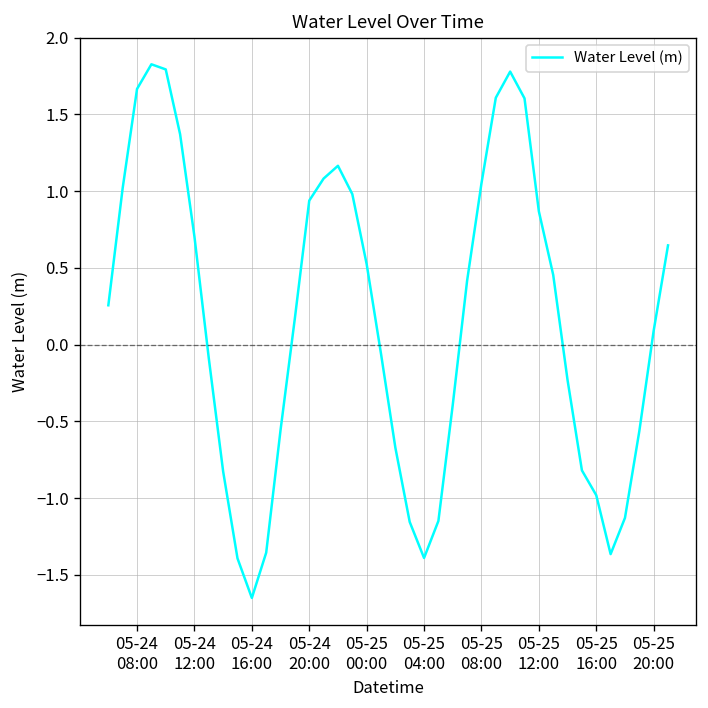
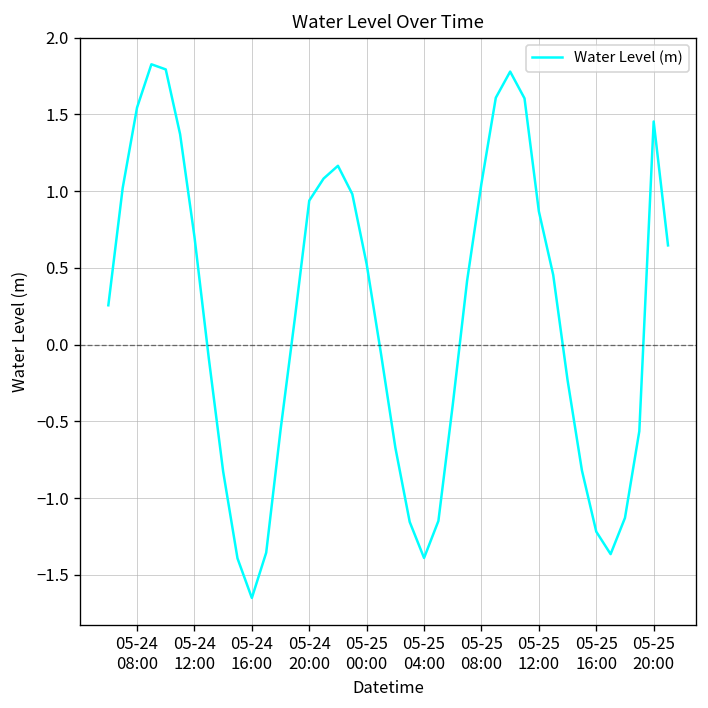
05-24 08:00: 1.67 -> 1.54
05-25 16:00: -0.98 -> -1.22
05-25 20:00: 0.09 -> 1.45
